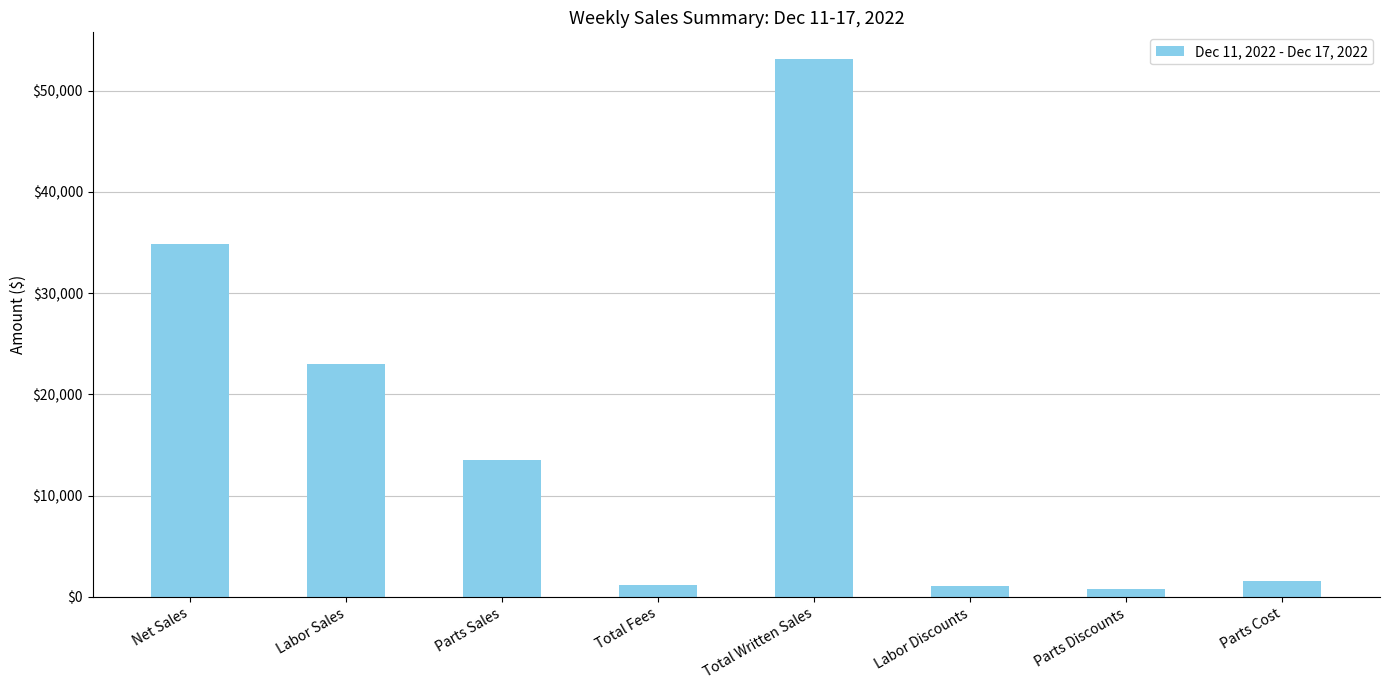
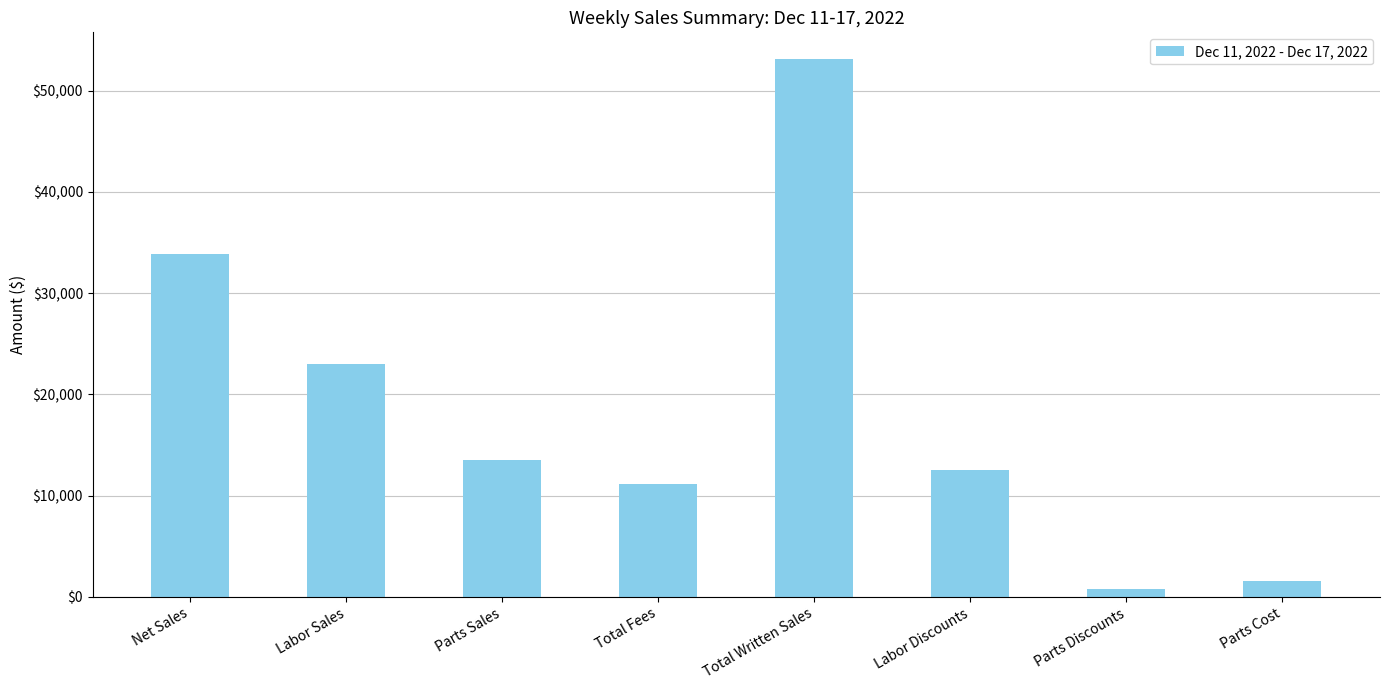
Net Sales: $34,900 -> $33,900
Total Fees: $1,200 -> $11,200
Labor Discounts: $1,100 -> $12,600
